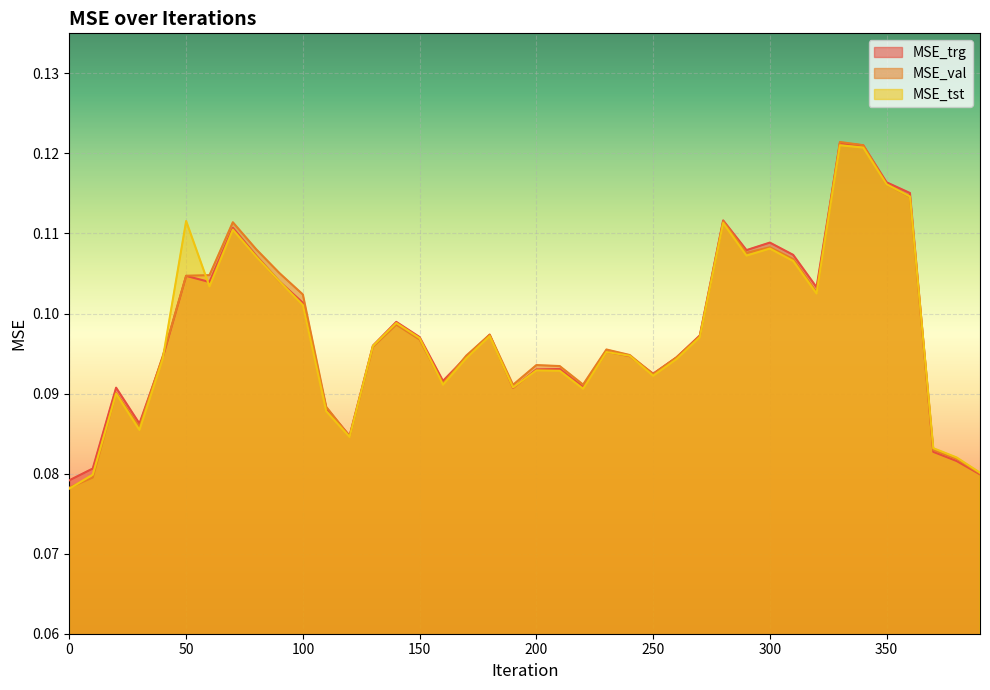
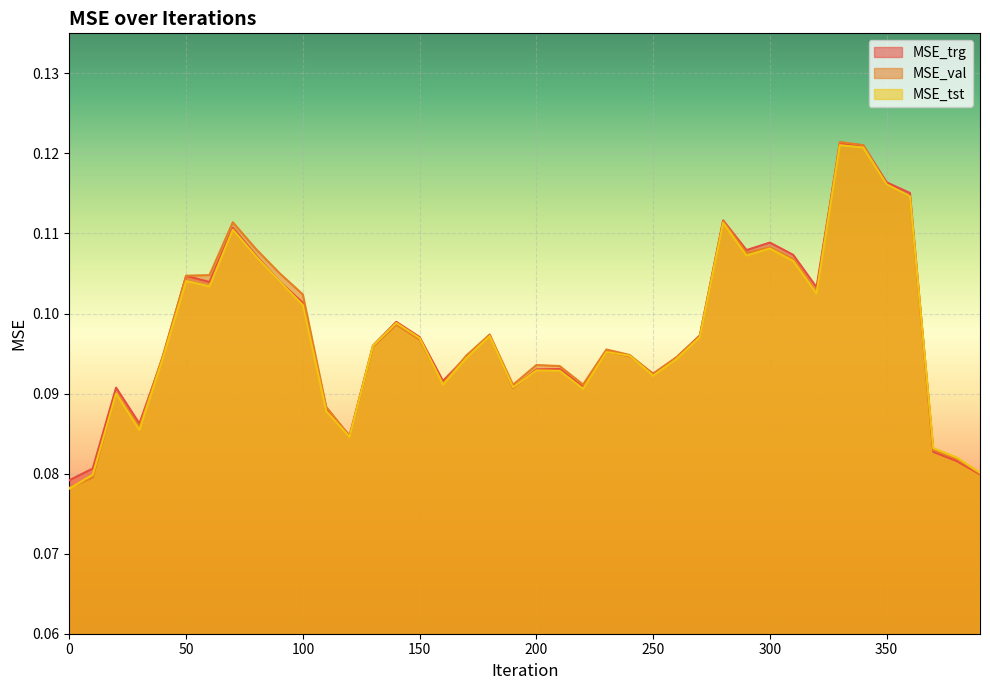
MSE_tst, 50: 0.112 -> 0.104
